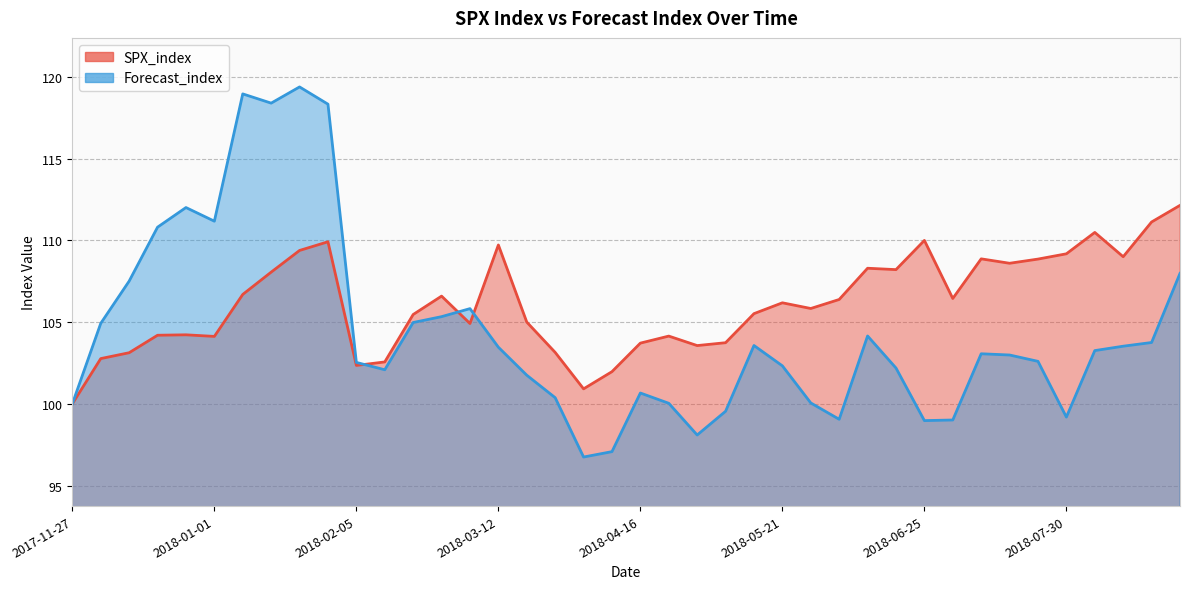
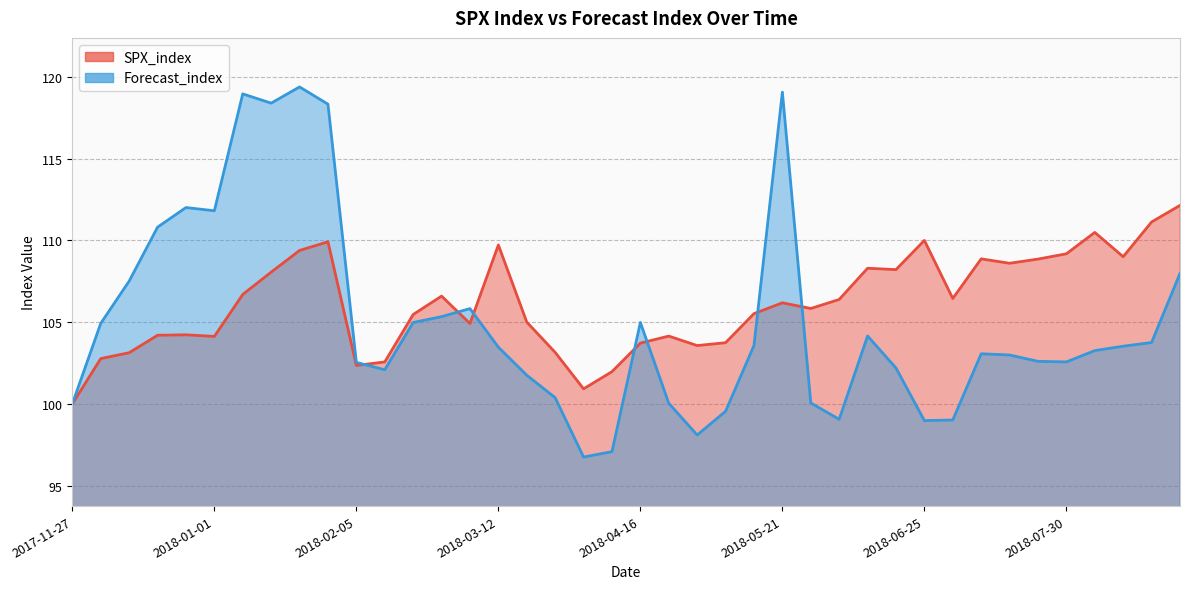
Forecast_index, 2018-01-01: 111.2 -> 111.8
Forecast_index, 2018-04-16: 100.7 -> 105.0
Forecast_index, 2018-05-21: 102.3 -> 119.1
Forecast_index, 2018-07-30: 99.2 -> 102.6
